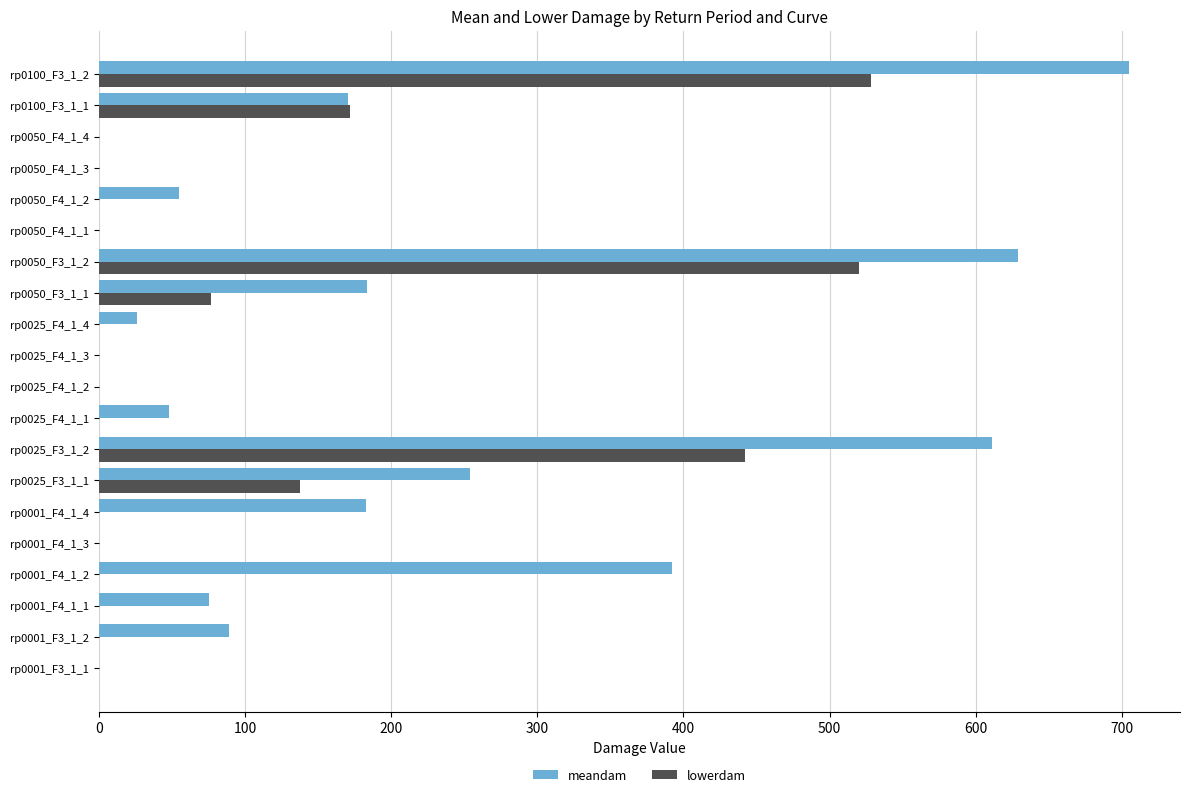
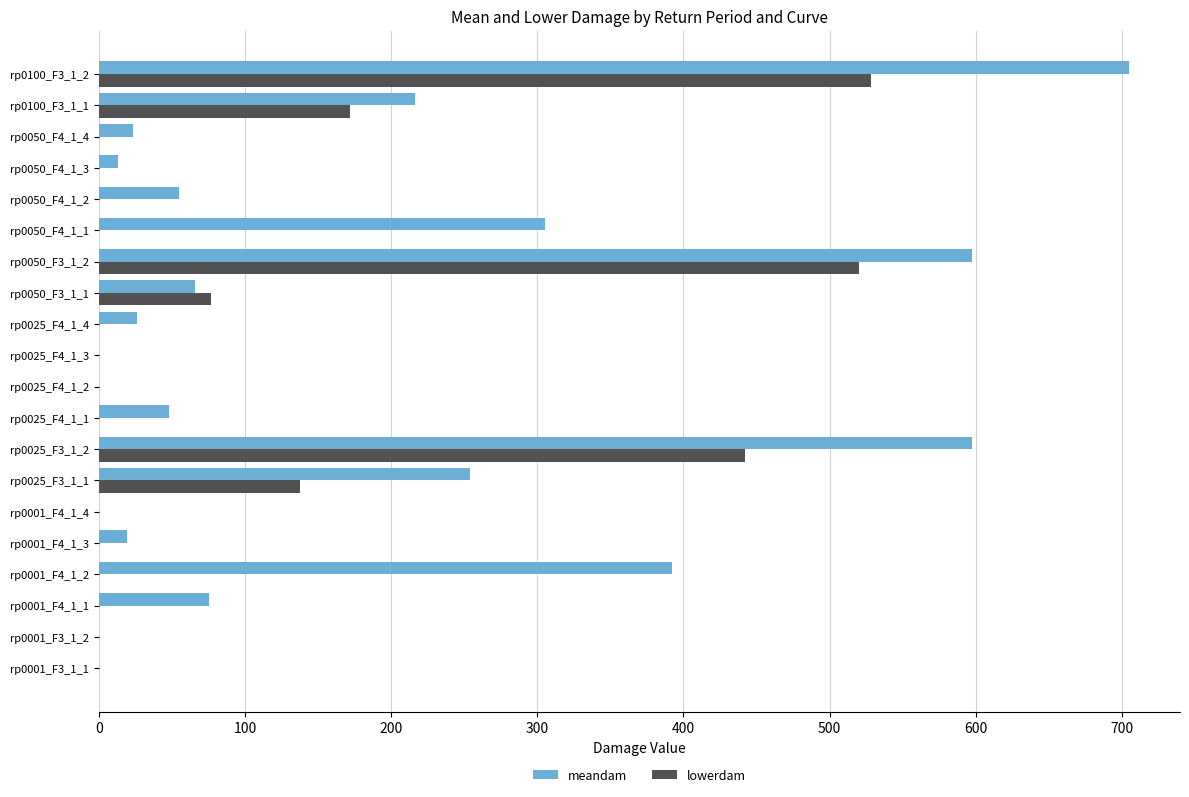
meandam, rp0100_F3_1_1: 170 -> 216
meandam, rp0050_F4_1_4: 0 -> 23
meandam, rp0050_F4_1_3: 0 -> 13
meandam, rp0050_F4_1_1: 0 -> 305
meandam, rp0050_F3_1_2: 629 -> 597
meandam, rp0050_F3_1_1: 183 -> 66
meandam, rp0025_F3_1_2: 611 -> 597
meandam, rp0001_F4_1_4: 183 -> 0
meandam, rp0001_F4_1_3: 0 -> 19
meandam, rp0001_F3_1_2: 89 -> 0
